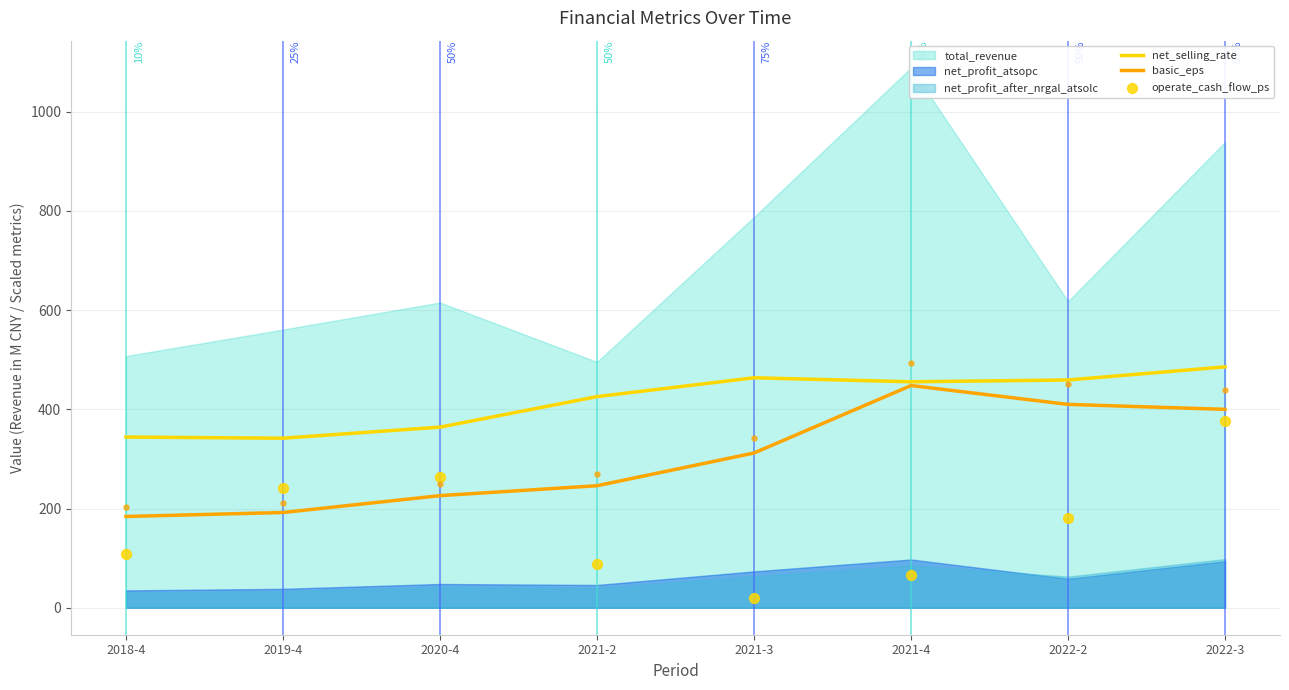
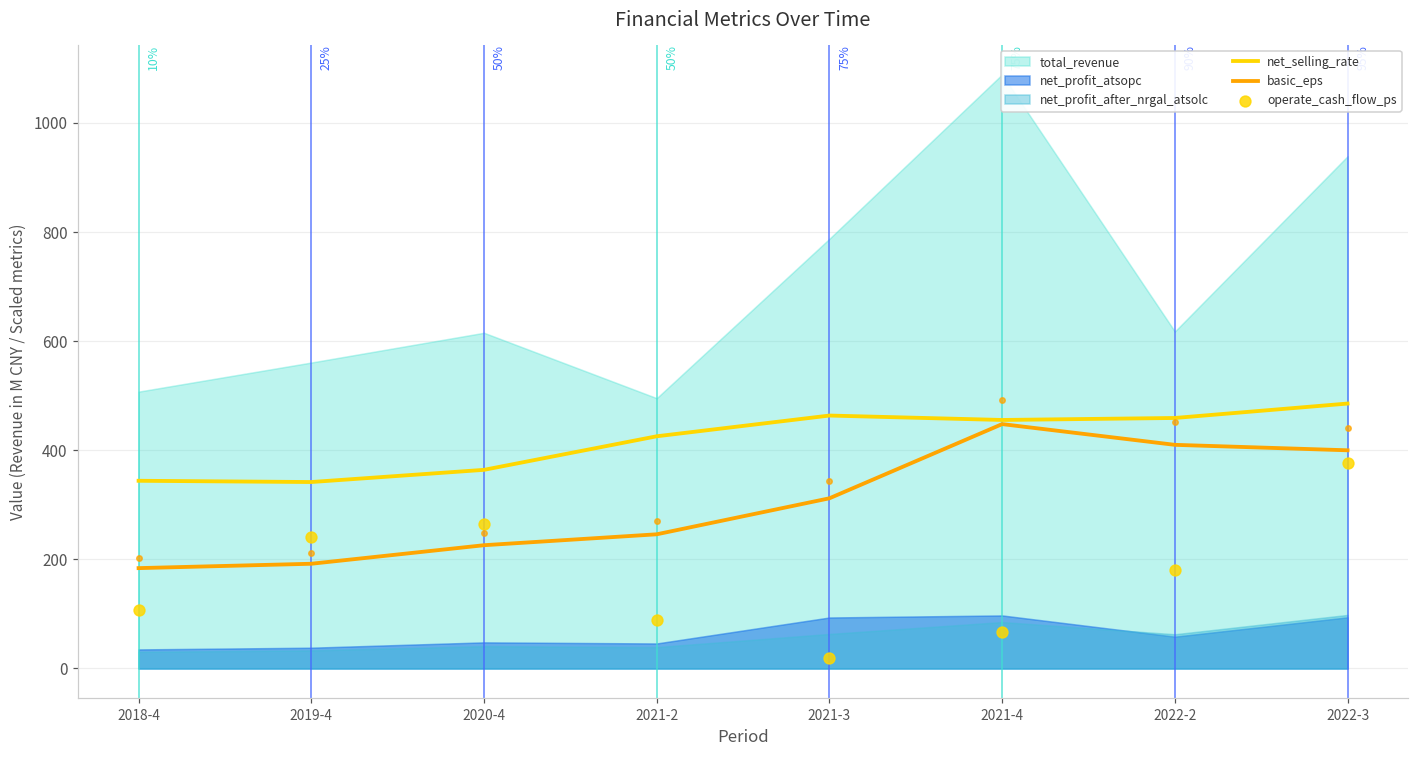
net_profit_atsopc, 2021-3: 70 -> 90
